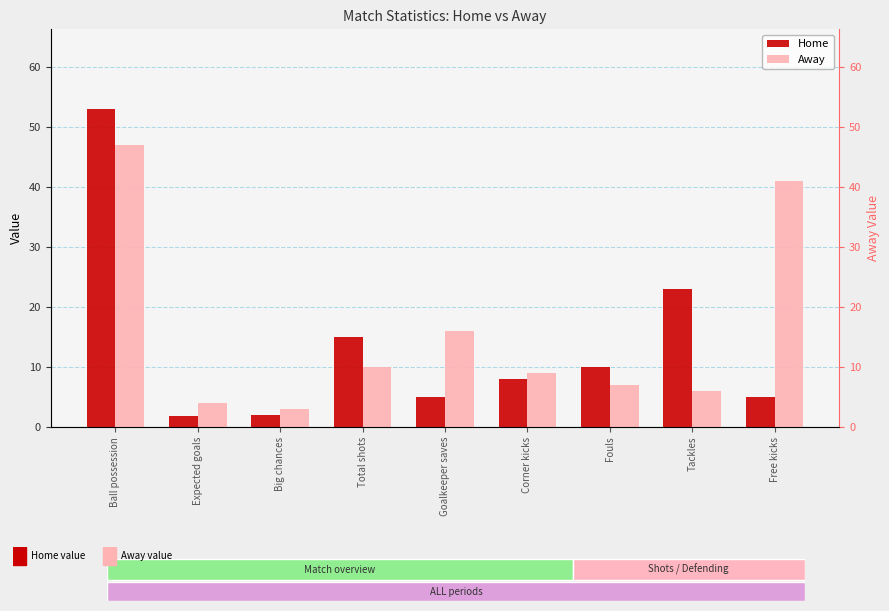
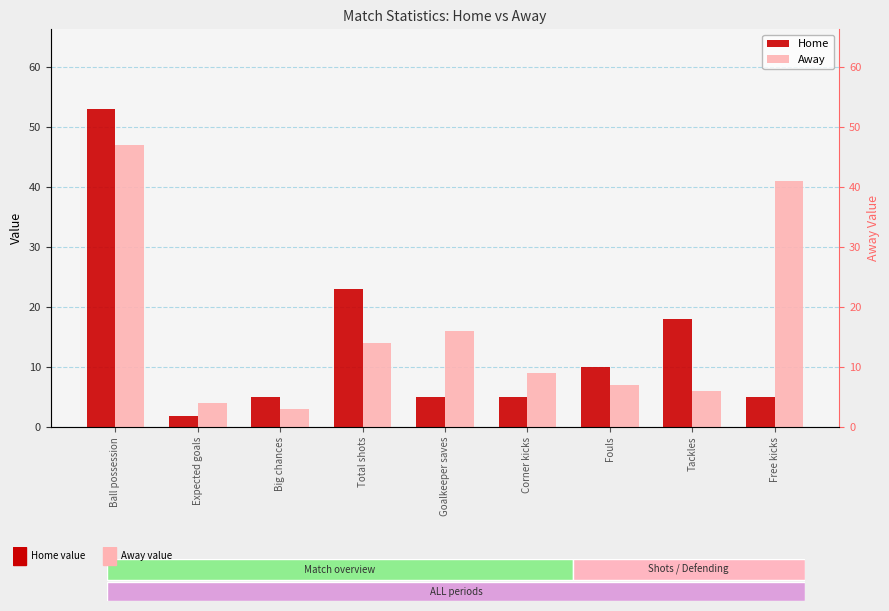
Home, Big chances: 2 -> 5
Home, Total shots: 15 -> 23
Away, Total shots: 10 -> 14
Home, Corner kicks: 8 -> 5
Home, Tackles: 23 -> 18
